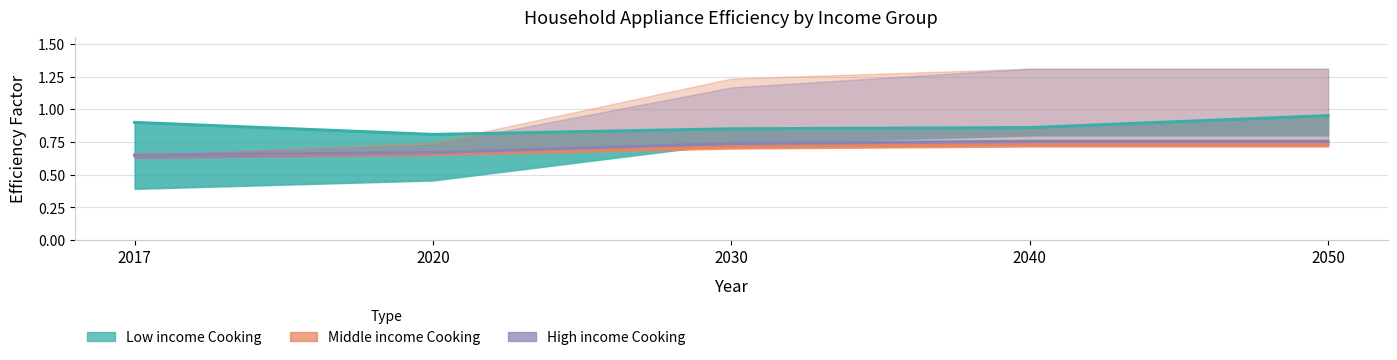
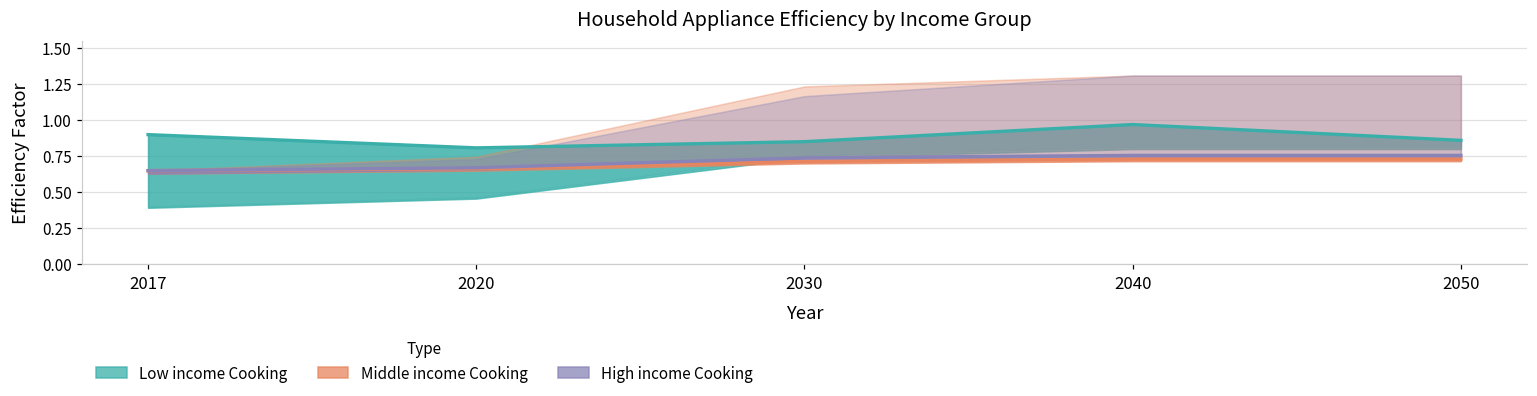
Low income Cooking, 2040: 0.86 -> 0.97
Low income Cooking, 2050: 0.95 -> 0.86
